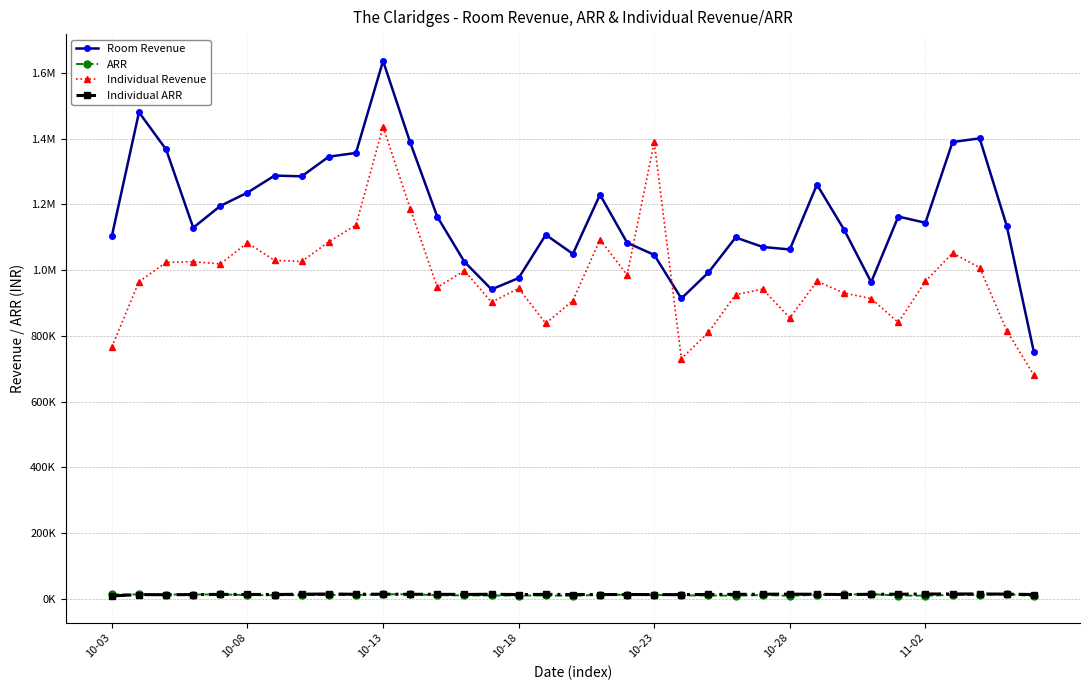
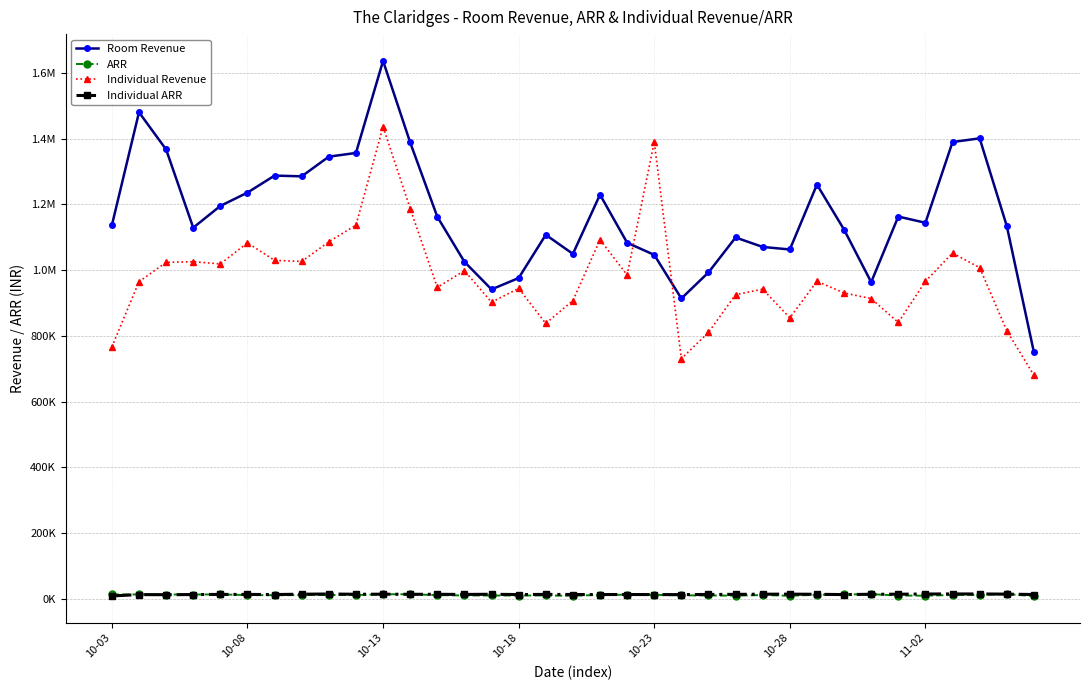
Room Revenue, 10-03: 1100000 -> 1140000
